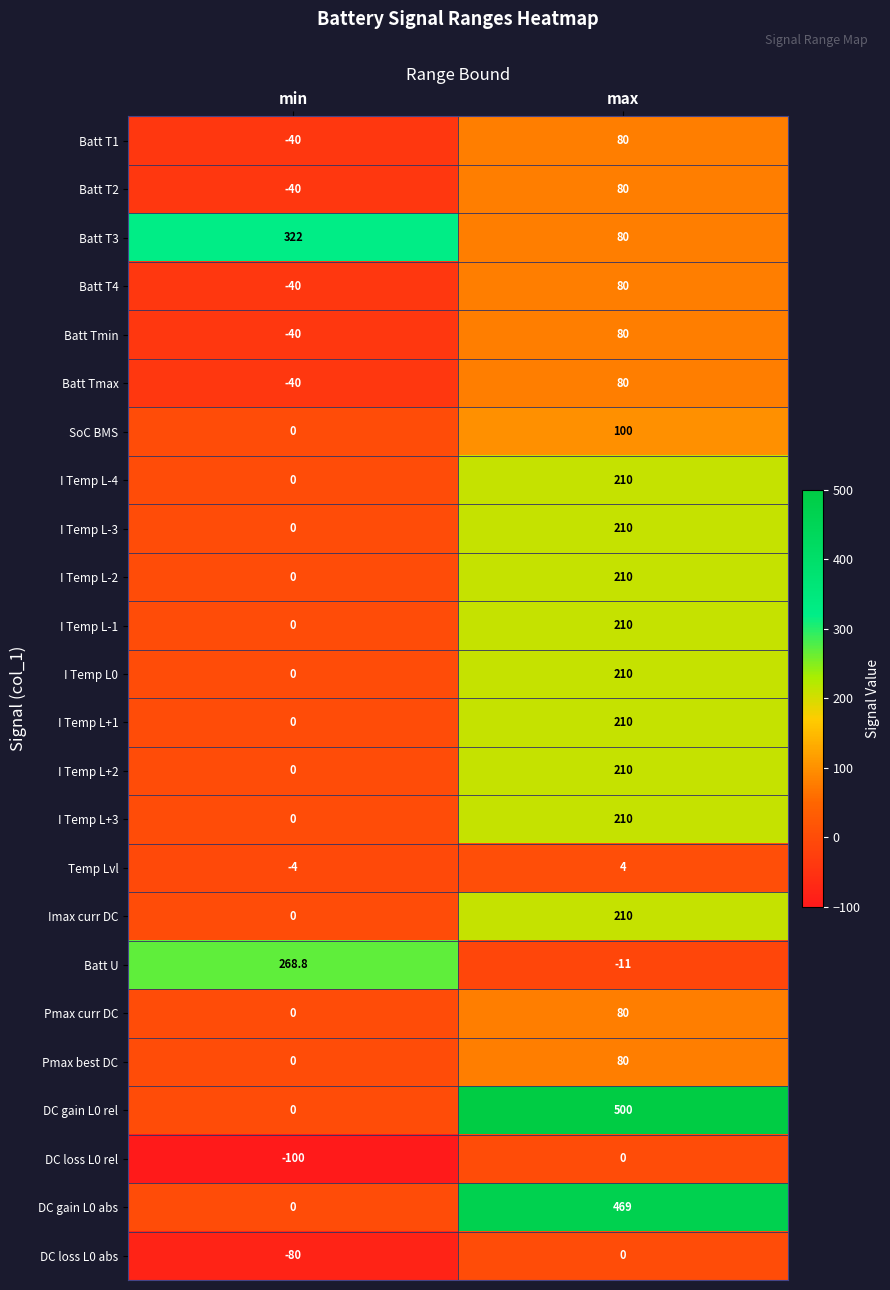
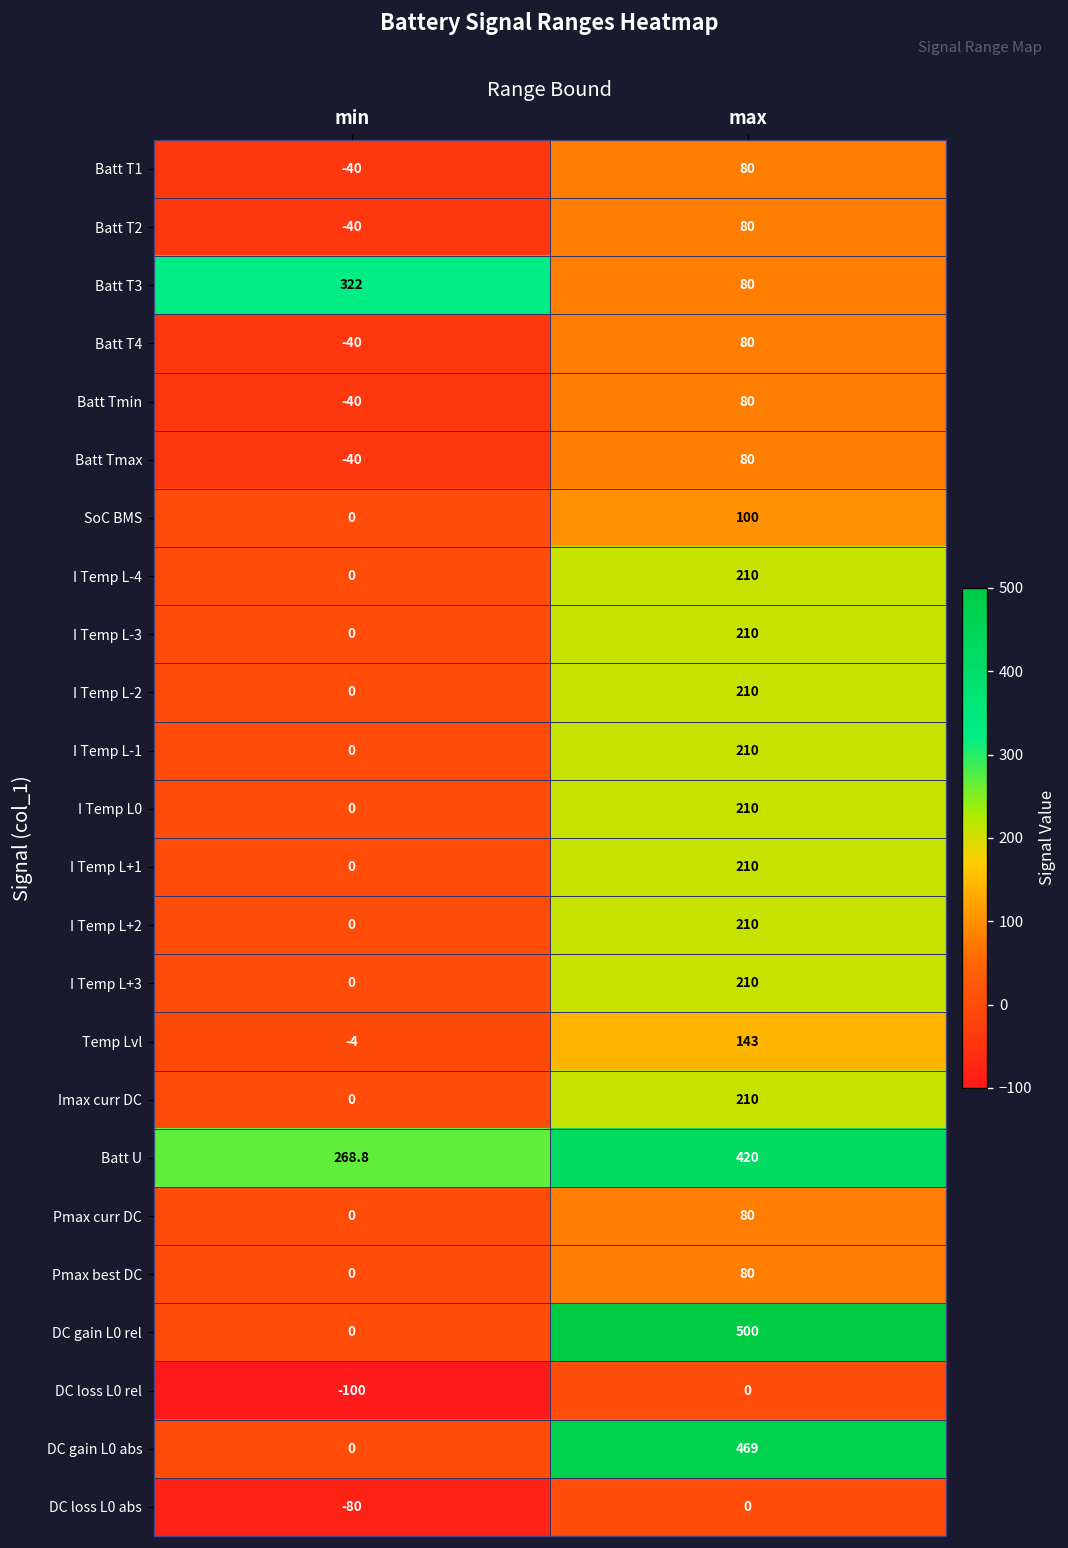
Temp Lvl, max: 4 -> 143
Batt U, max: -11 -> 420
